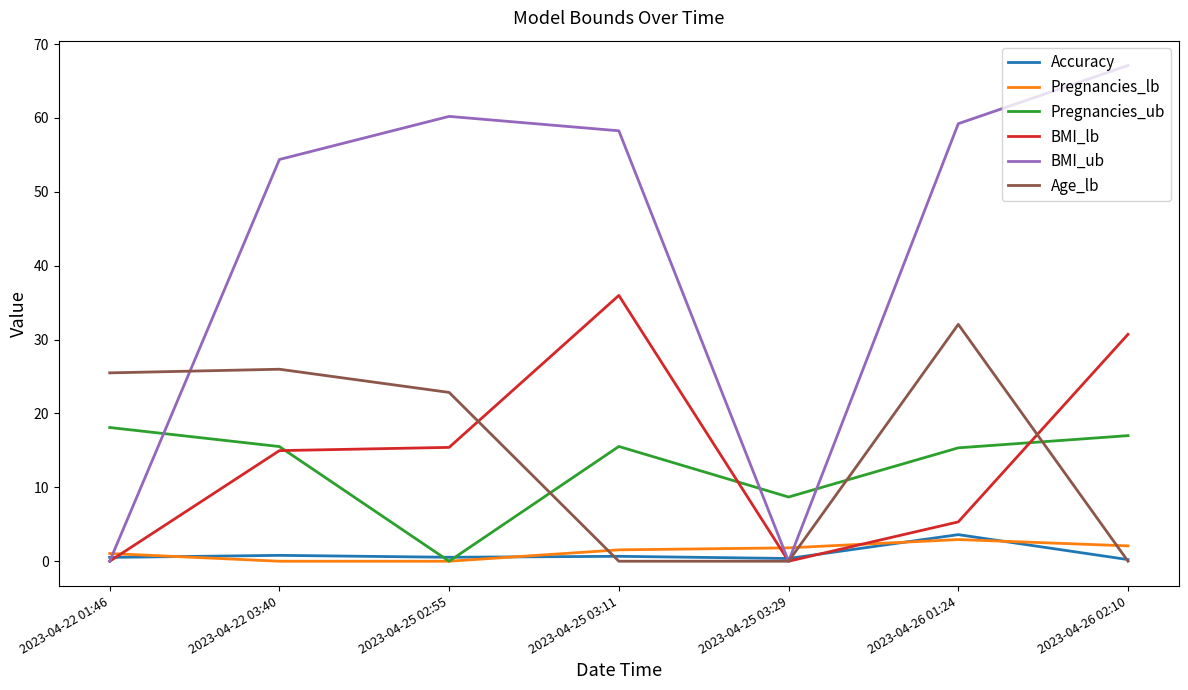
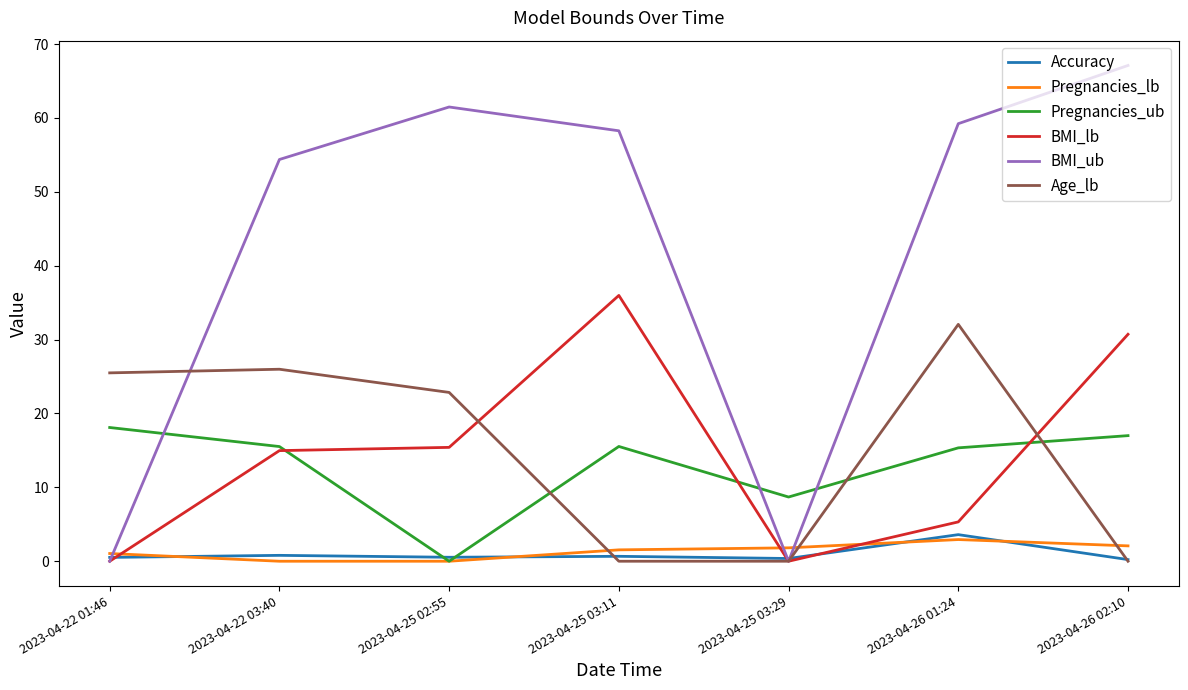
BMI_ub, 2023-04-25 02:55: 60 -> 61
